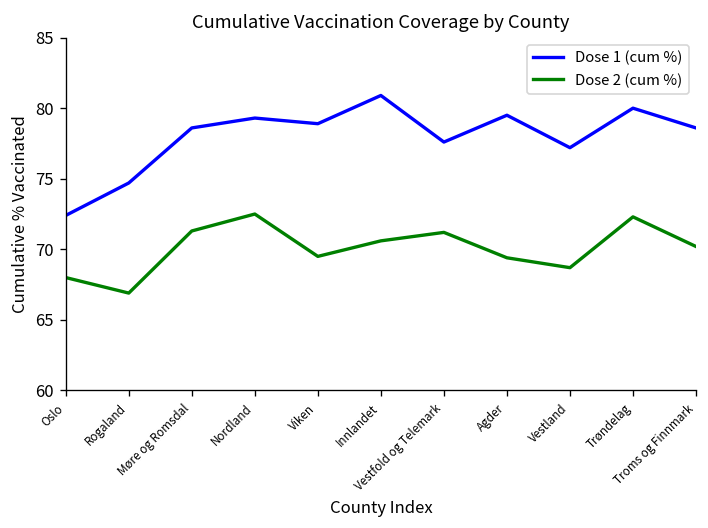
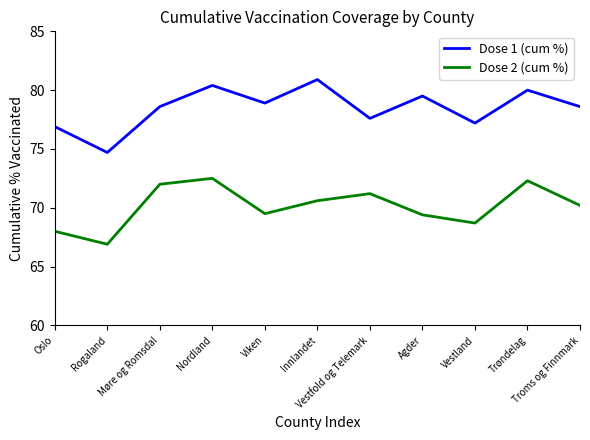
Dose 1 (cum %), Oslo: 72.4 -> 76.9
Dose 2 (cum %), Møre og Romsdal: 71.3 -> 72.0
Dose 1 (cum %), Nordland: 79.3 -> 80.4
